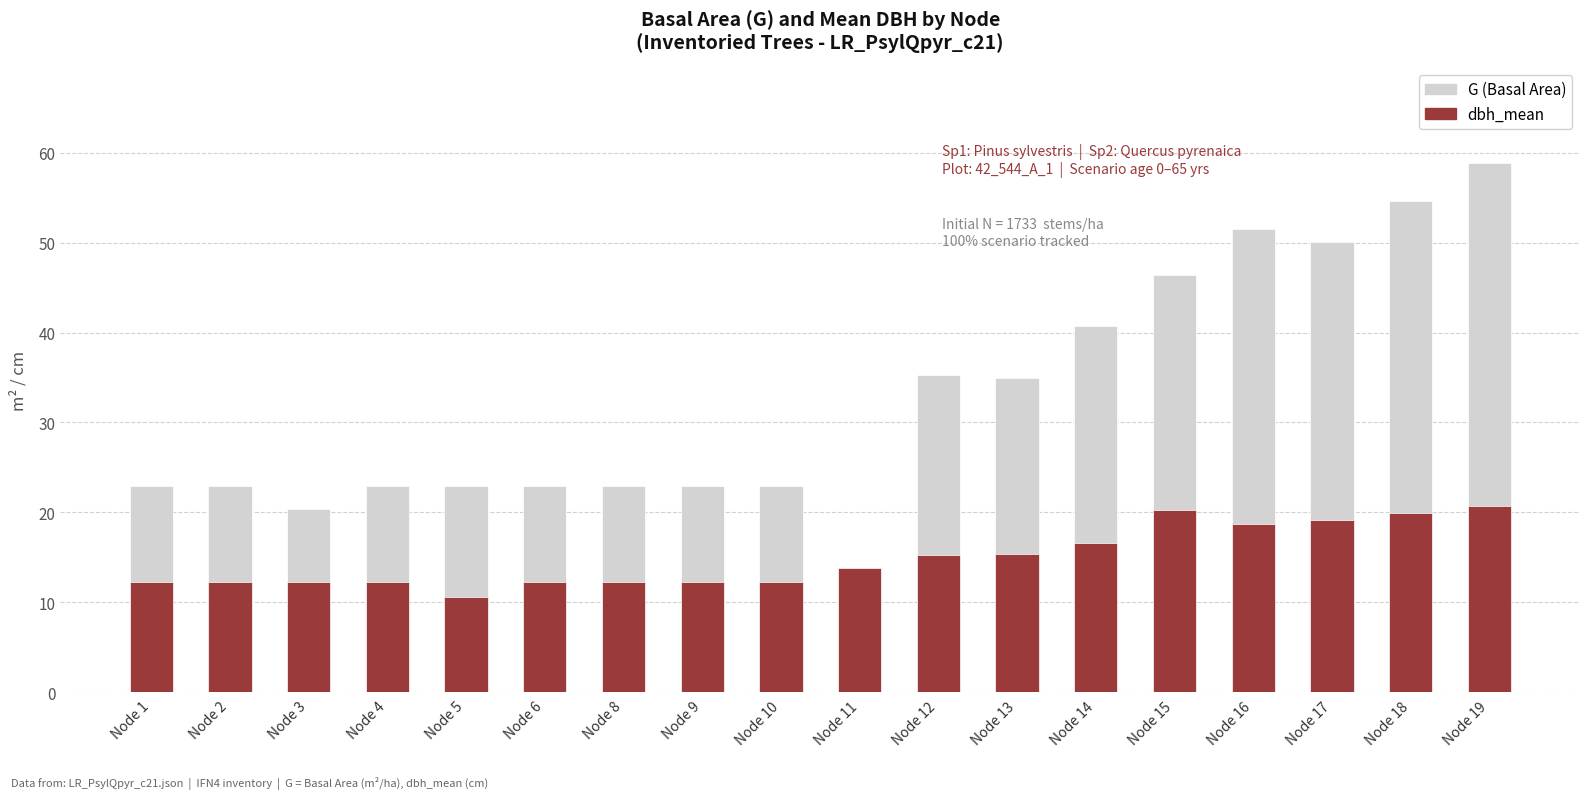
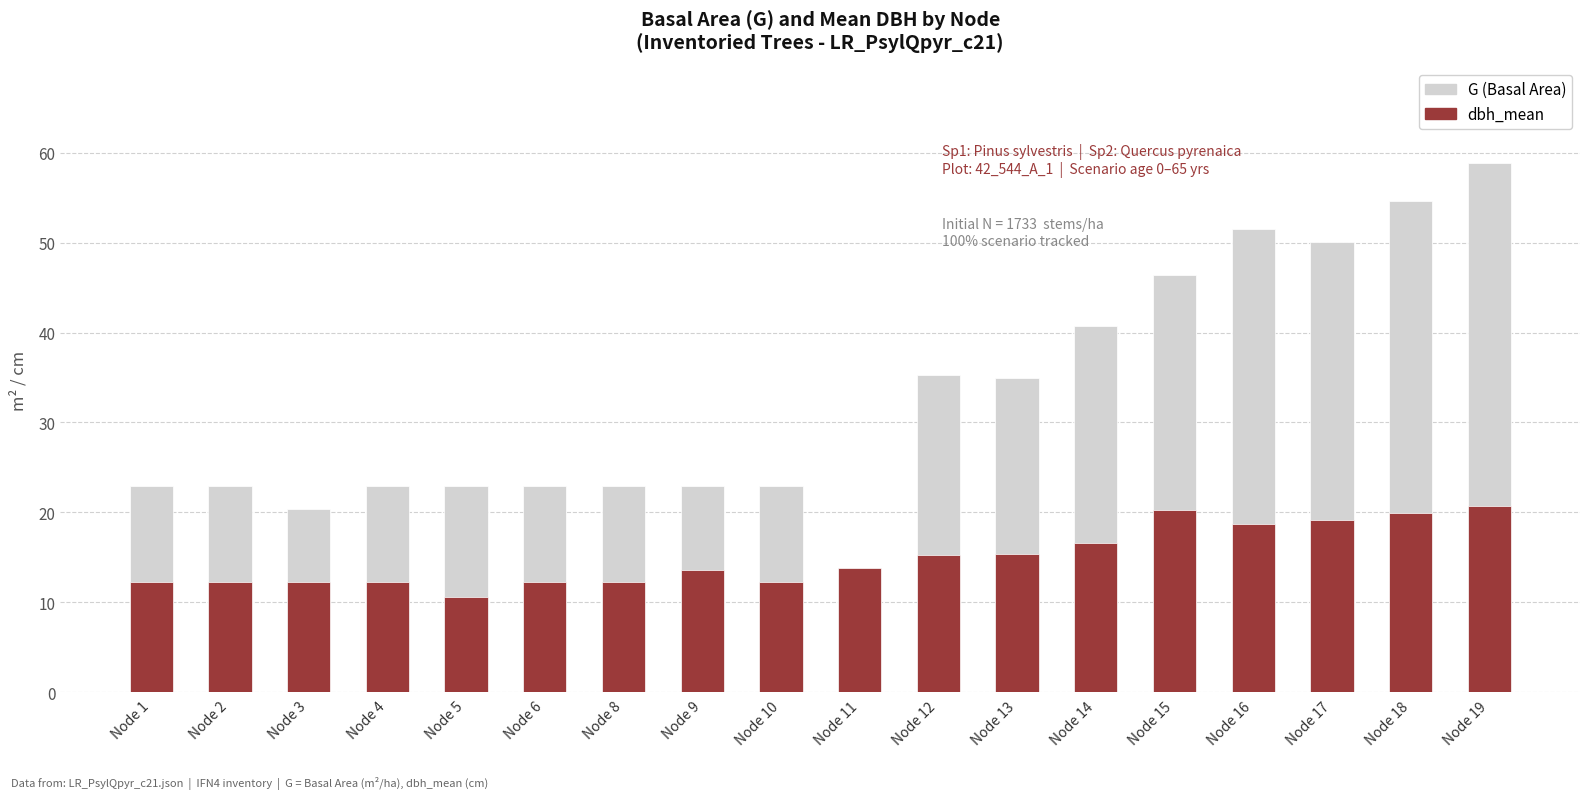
dbh_mean, Node 9: 12 -> 14
